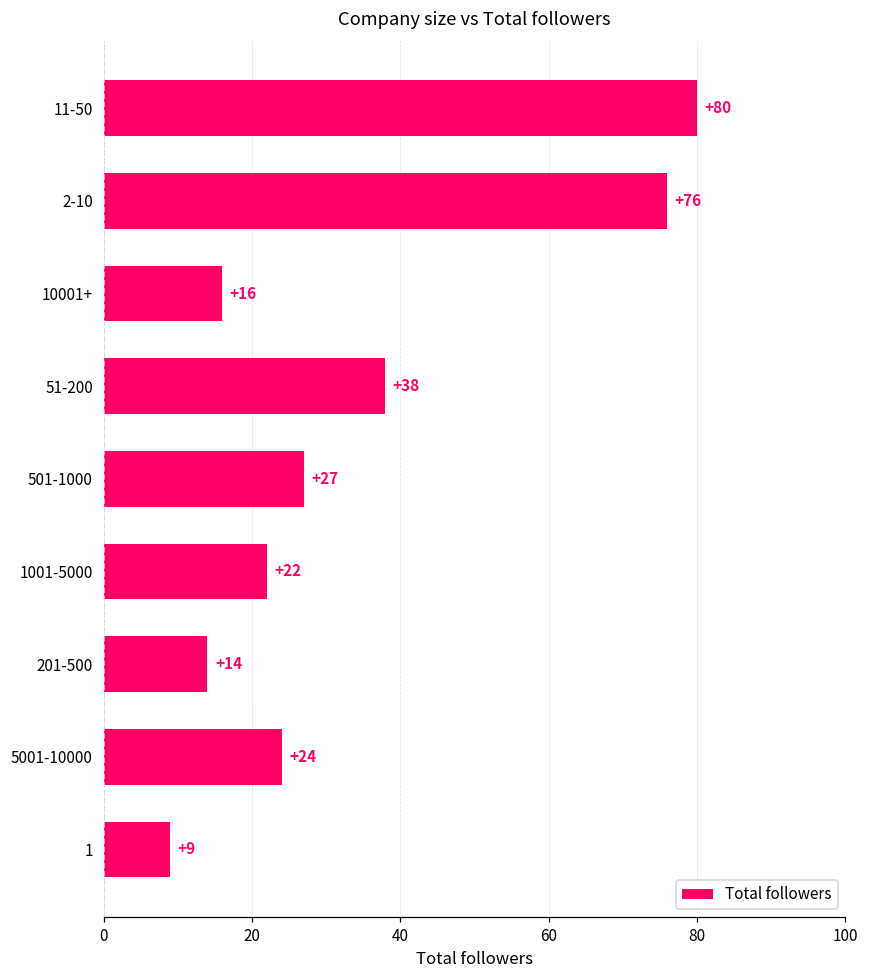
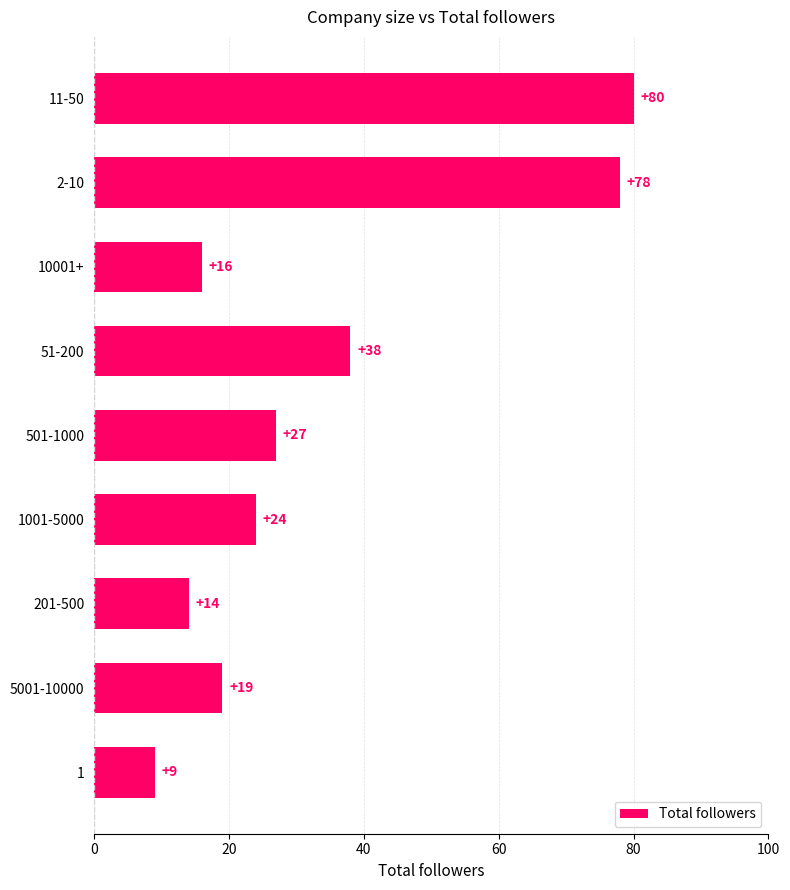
2-10: +76 -> +78
1001-5000: +22 -> +24
5001-10000: +24 -> +19
